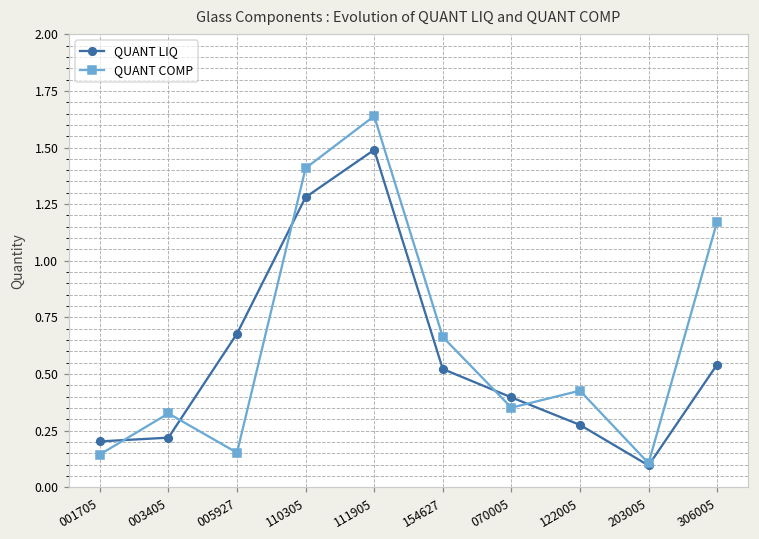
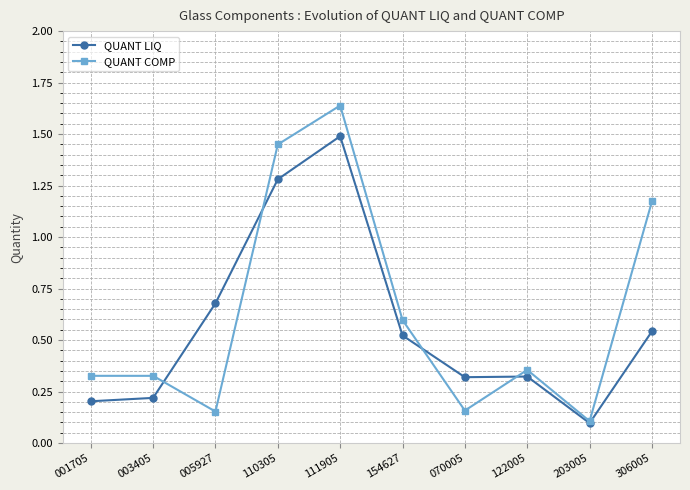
QUANT COMP, 001705: 0.15 -> 0.33
QUANT COMP, 110305: 1.41 -> 1.45
QUANT COMP, 154627: 0.66 -> 0.60
QUANT LIQ, 070005: 0.40 -> 0.32
QUANT COMP, 070005: 0.35 -> 0.16
QUANT LIQ, 122005: 0.28 -> 0.32
QUANT COMP, 122005: 0.43 -> 0.36
